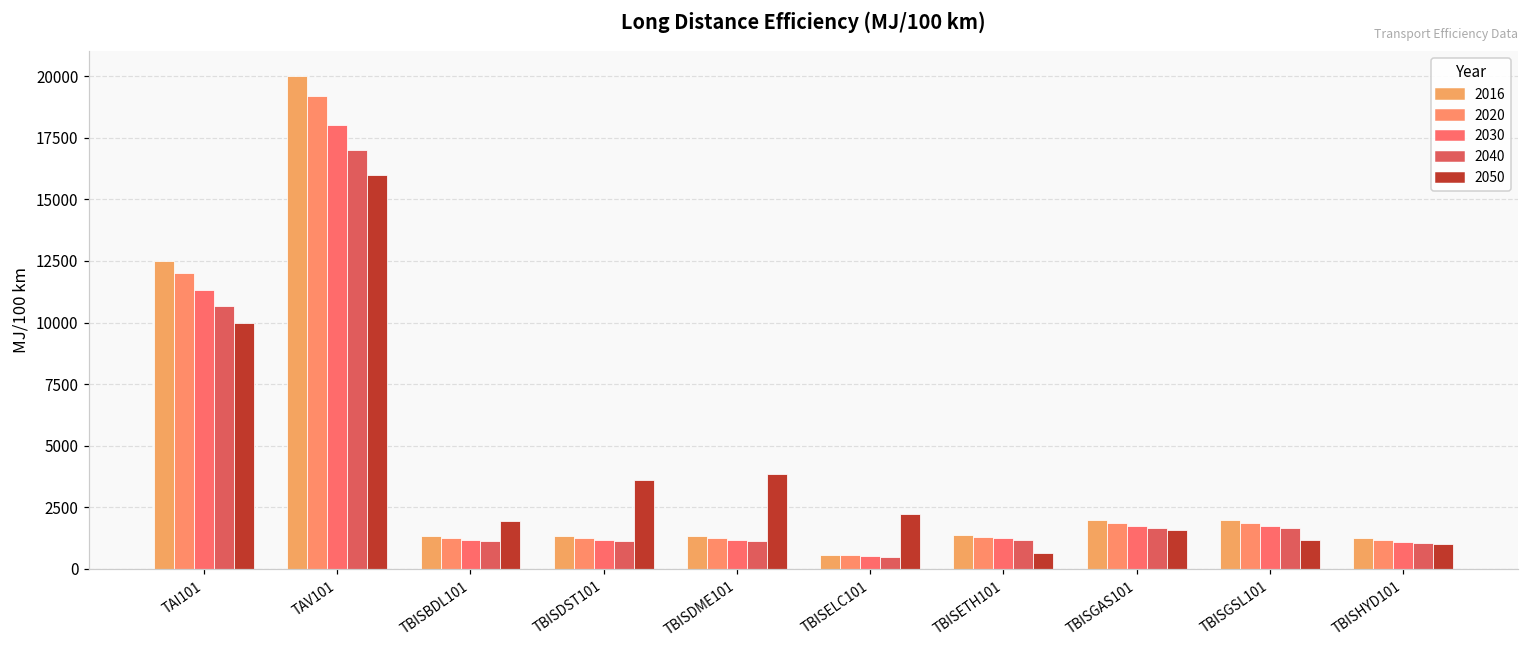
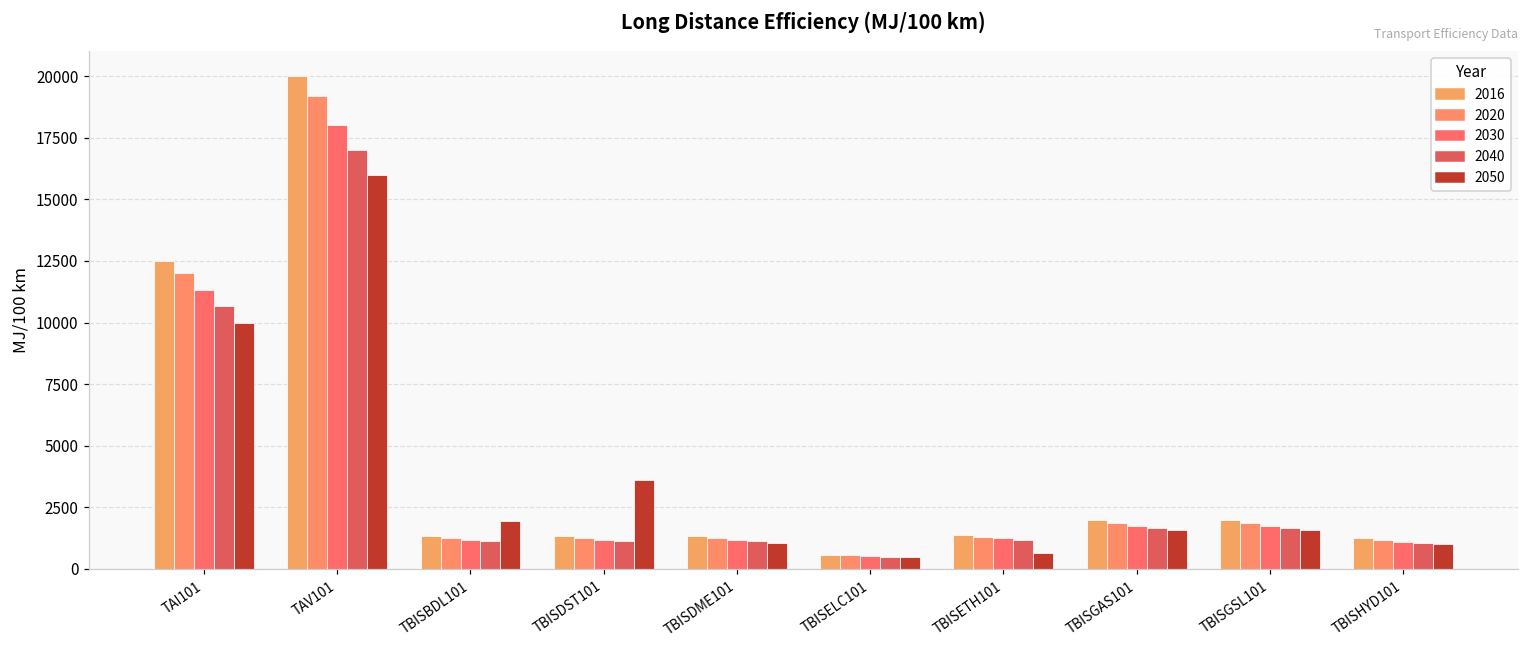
2050, TBISDME101: 3800 -> 1100
2050, TBISELC101: 2200 -> 500
2050, TBISGSL101: 1200 -> 1600
